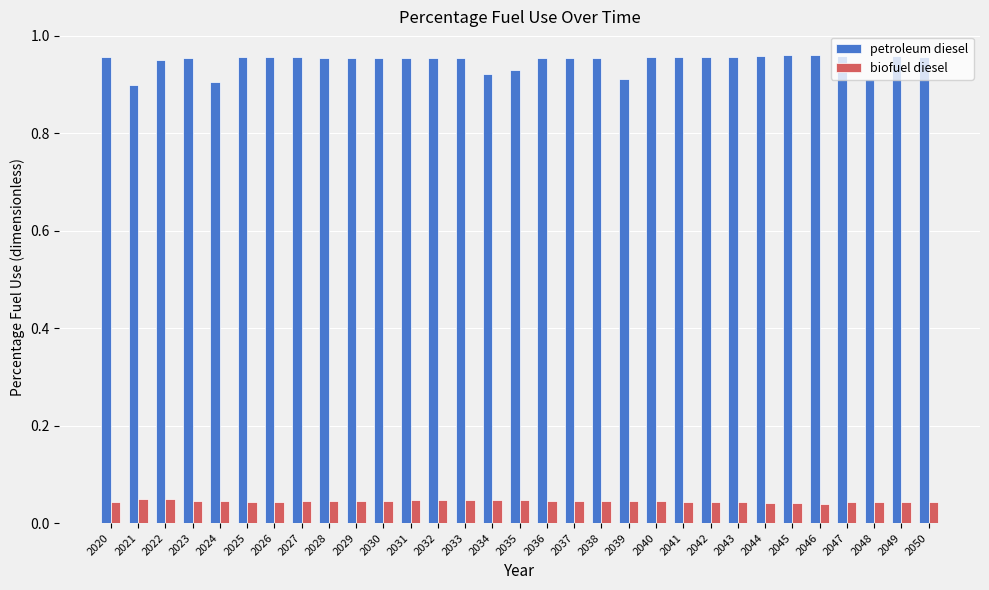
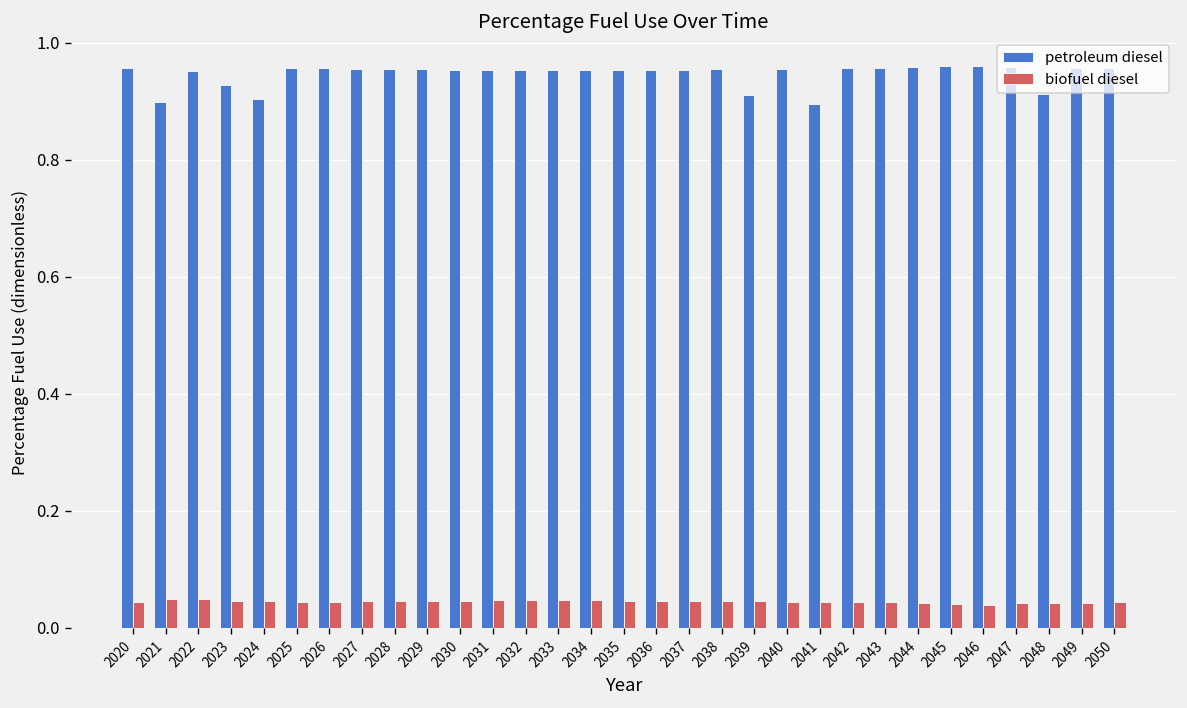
petroleum diesel, 2023: 0.95 -> 0.93
petroleum diesel, 2034: 0.92 -> 0.95
petroleum diesel, 2035: 0.93 -> 0.95
petroleum diesel, 2041: 0.96 -> 0.90
